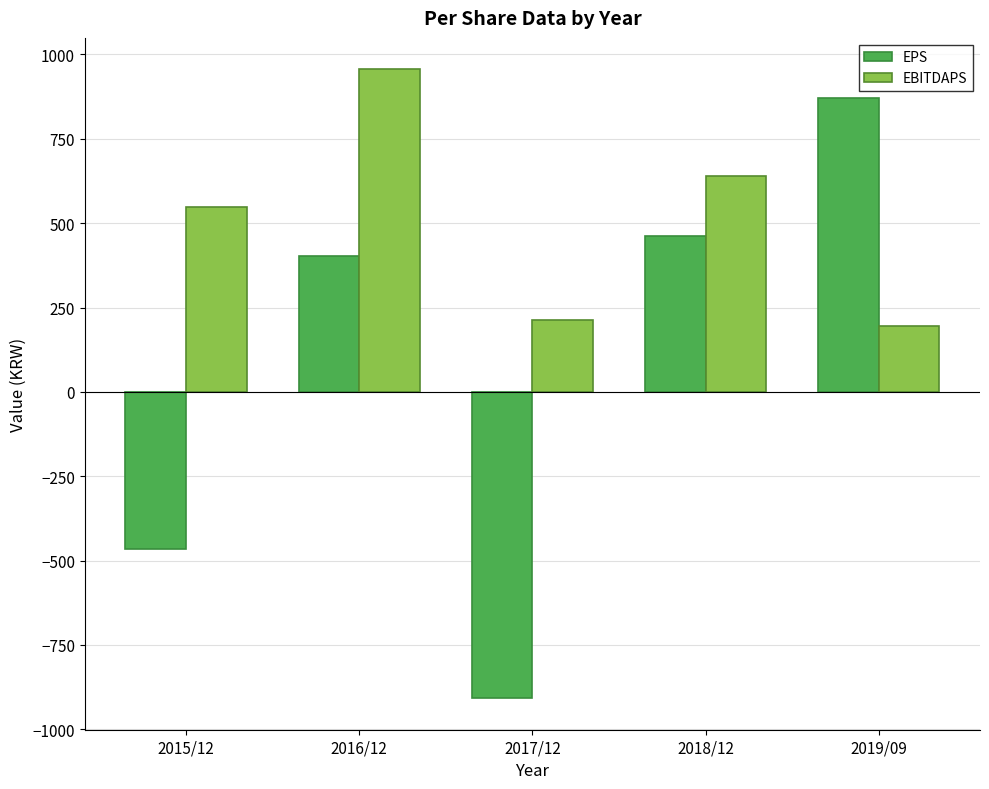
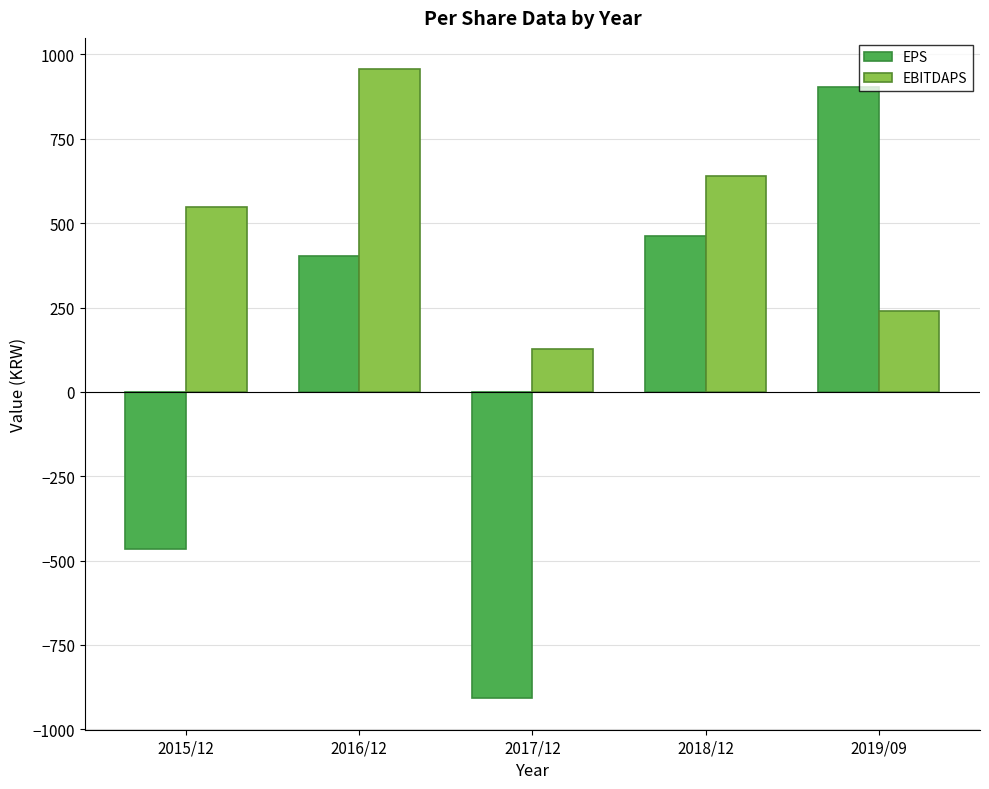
EBITDAPS, 2017/12: 210 -> 130
EPS, 2019/09: 870 -> 900
EBITDAPS, 2019/09: 200 -> 240
